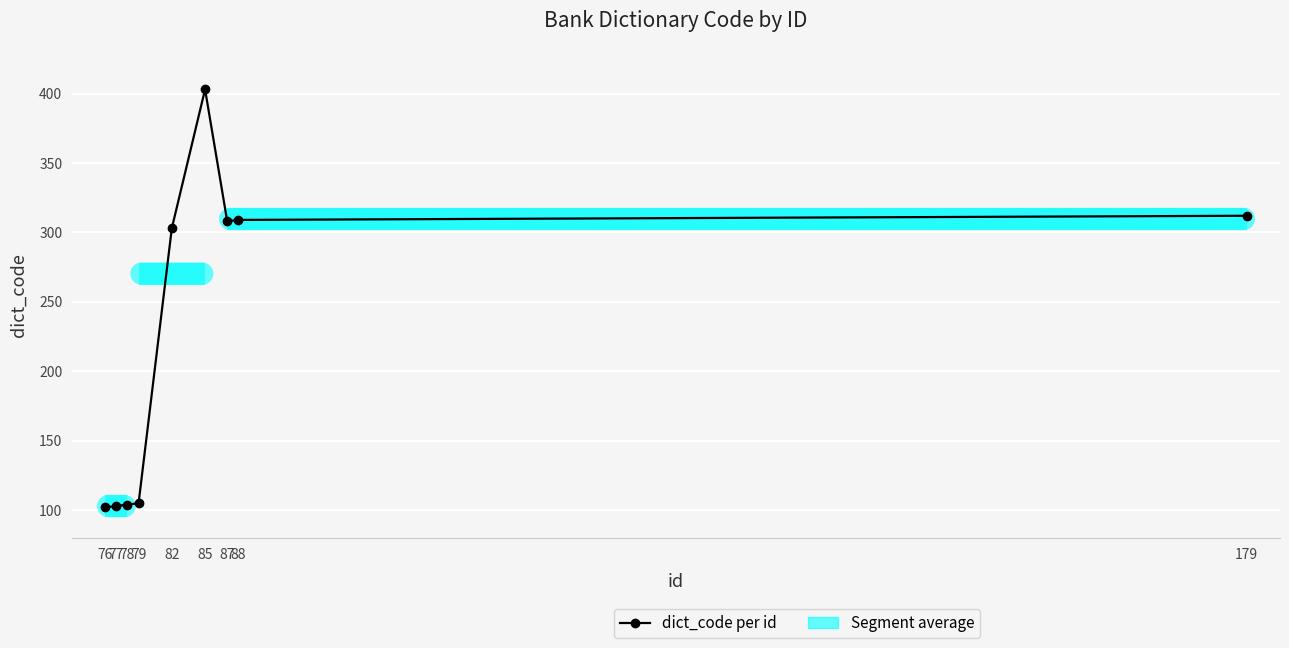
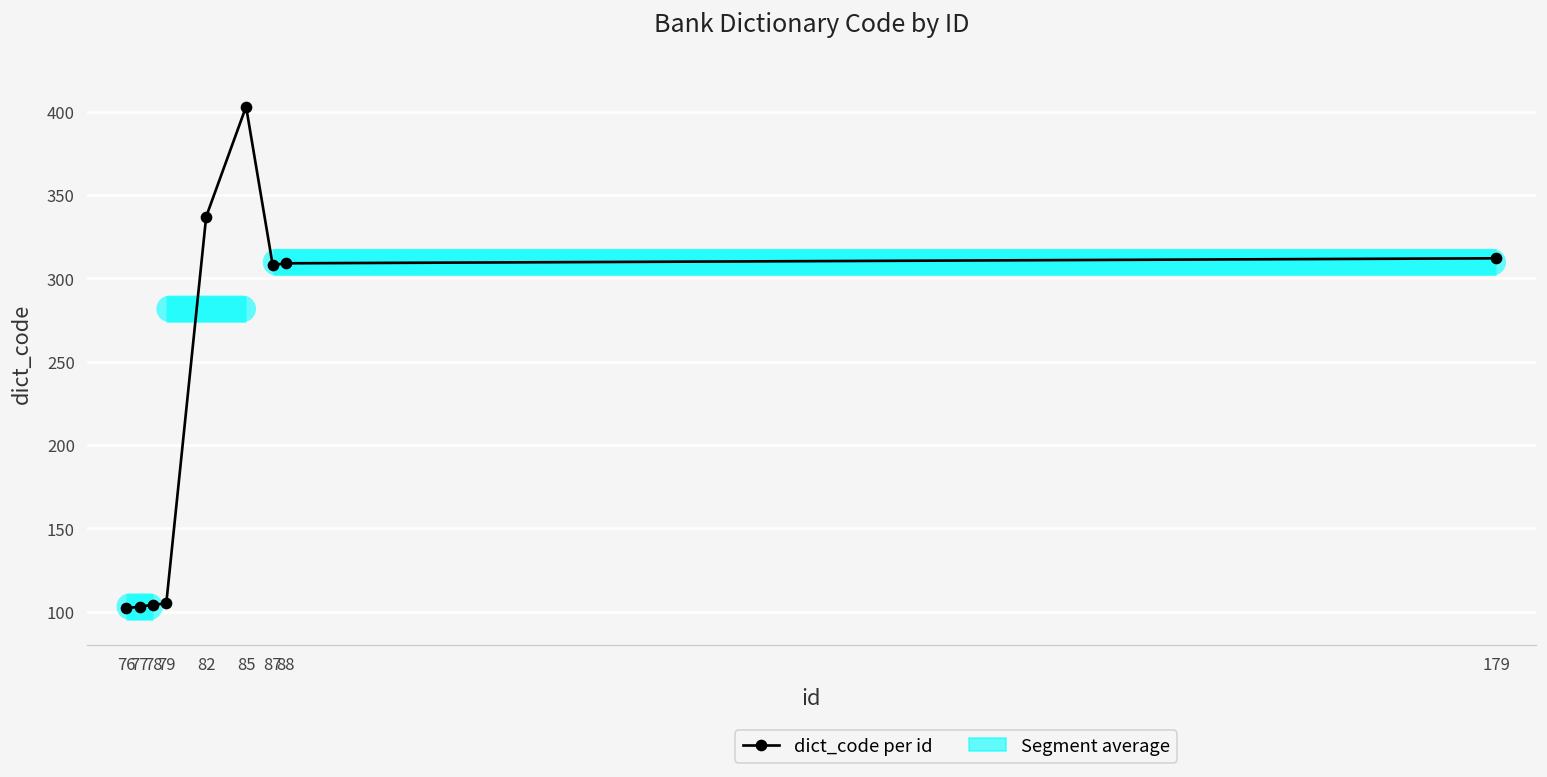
82: 303 -> 337
